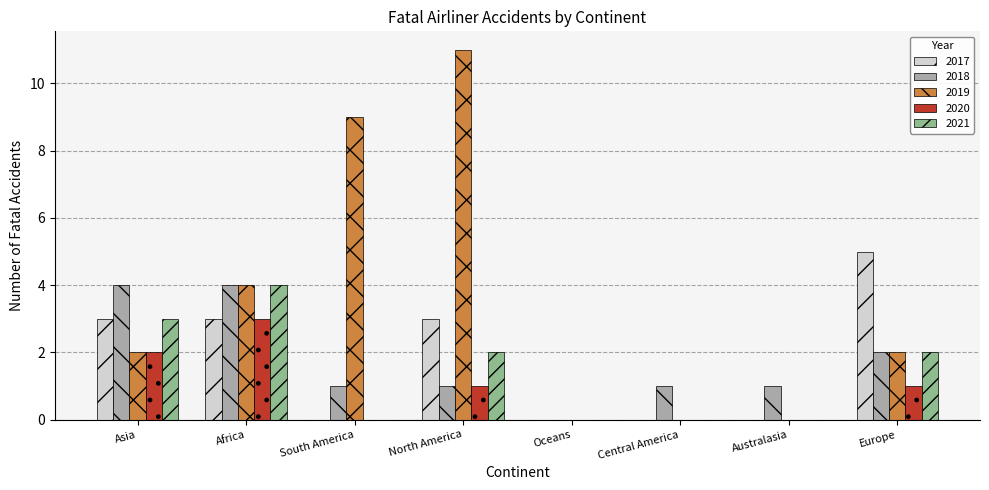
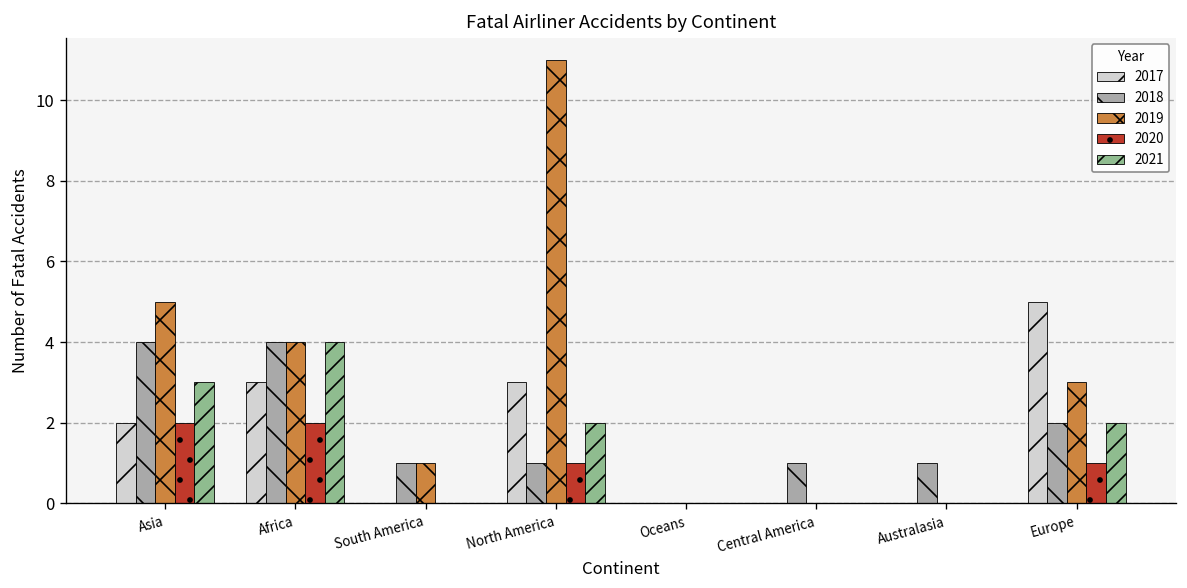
2017, Asia: 3 -> 2
2019, Asia: 2 -> 5
2020, Africa: 3 -> 2
2019, South America: 9 -> 1
2019, Europe: 2 -> 3
